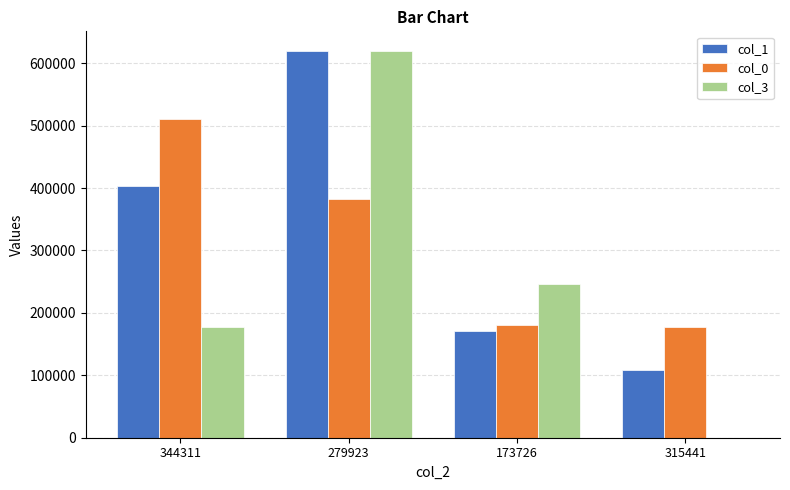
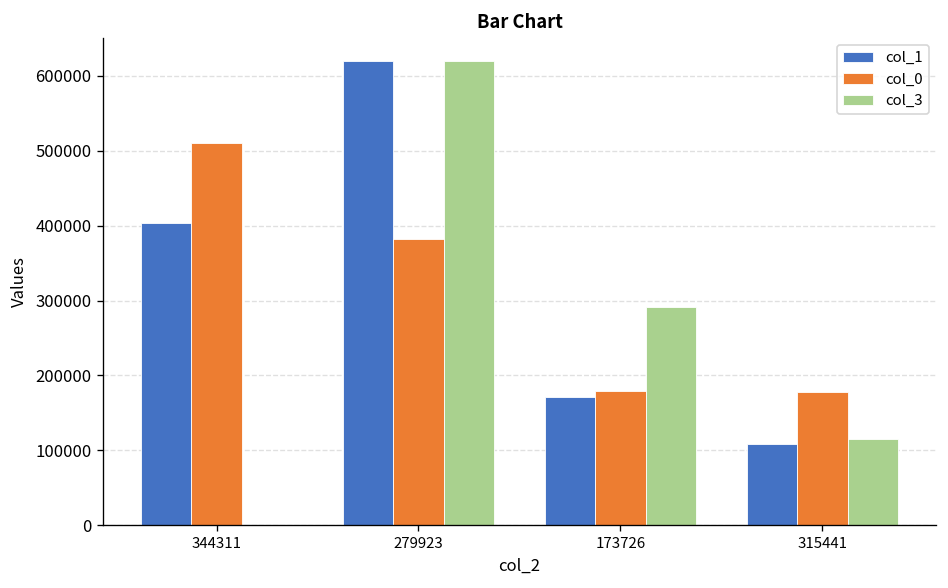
col_3, 344311: 180000 -> 0
col_3, 173726: 250000 -> 290000
col_3, 315441: 0 -> 110000
